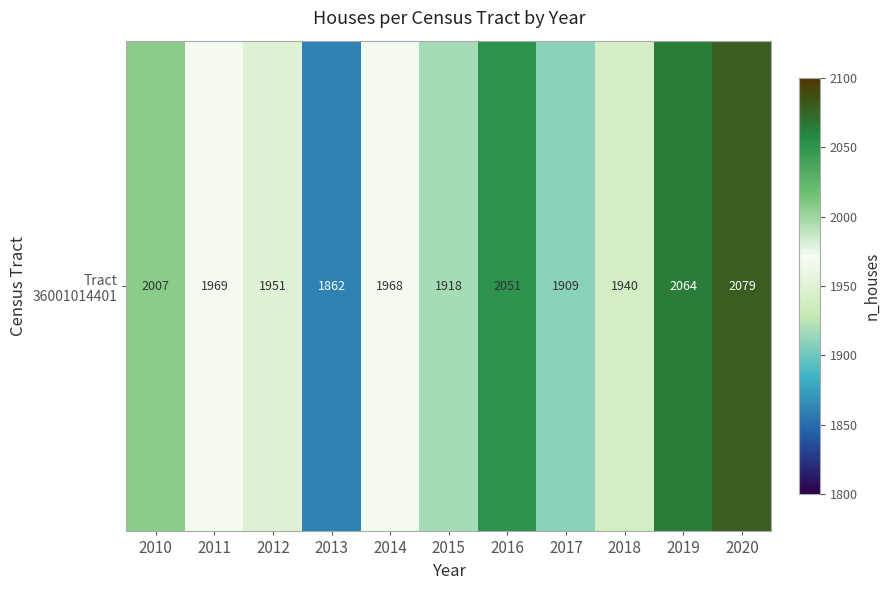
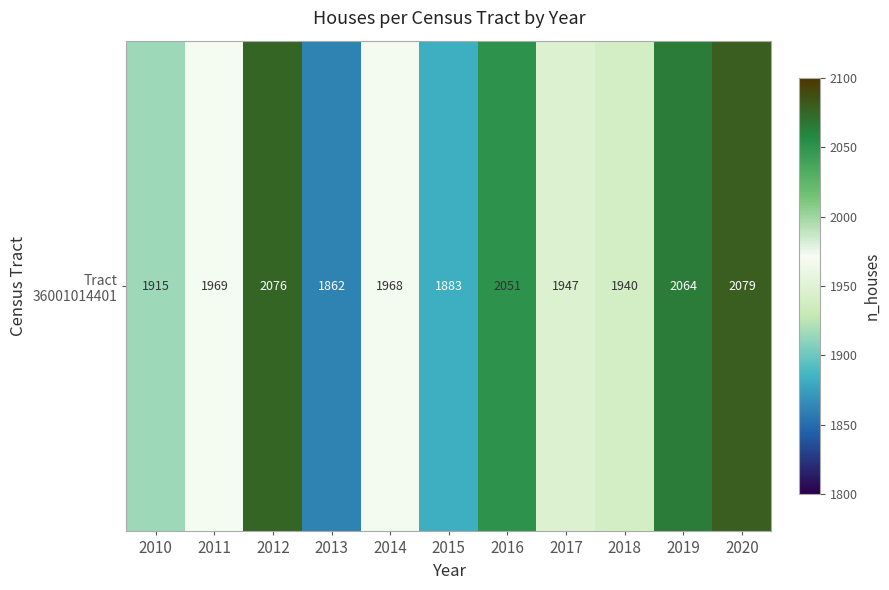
Tract 36001014401, 2010: 2007 -> 1915
Tract 36001014401, 2012: 1951 -> 2076
Tract 36001014401, 2015: 1918 -> 1883
Tract 36001014401, 2017: 1909 -> 1947
